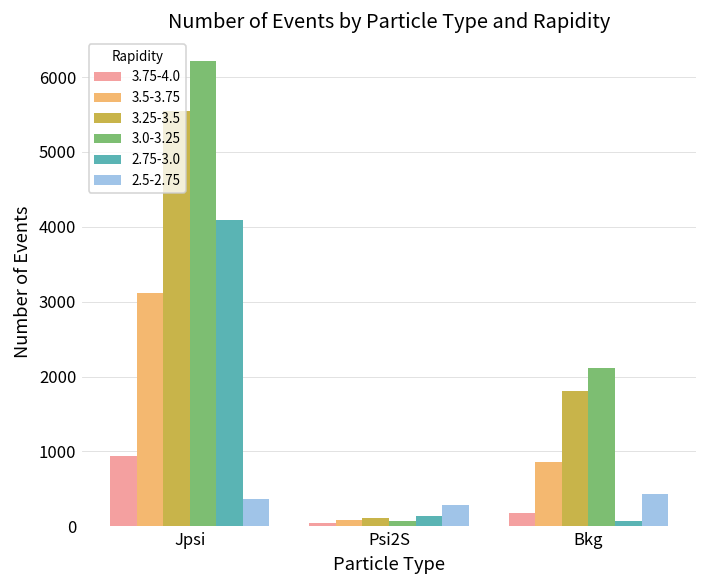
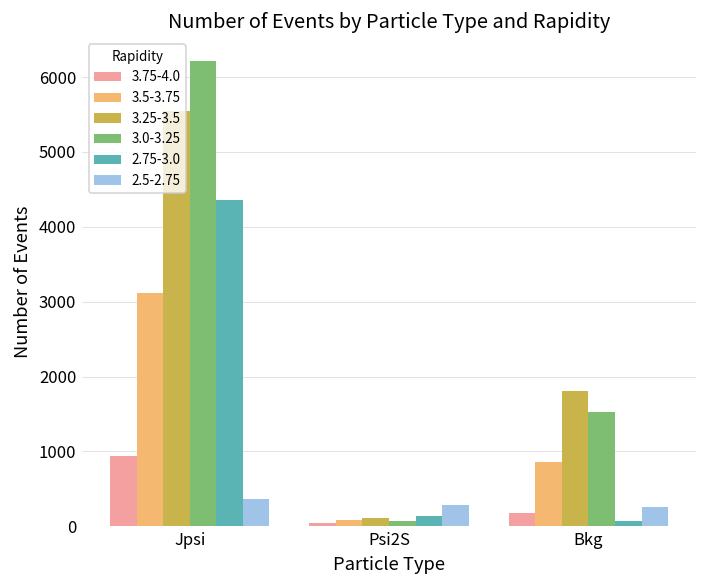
2.75-3.0, Jpsi: 4100 -> 4400
3.0-3.25, Bkg: 2100 -> 1500
2.5-2.75, Bkg: 400 -> 300
